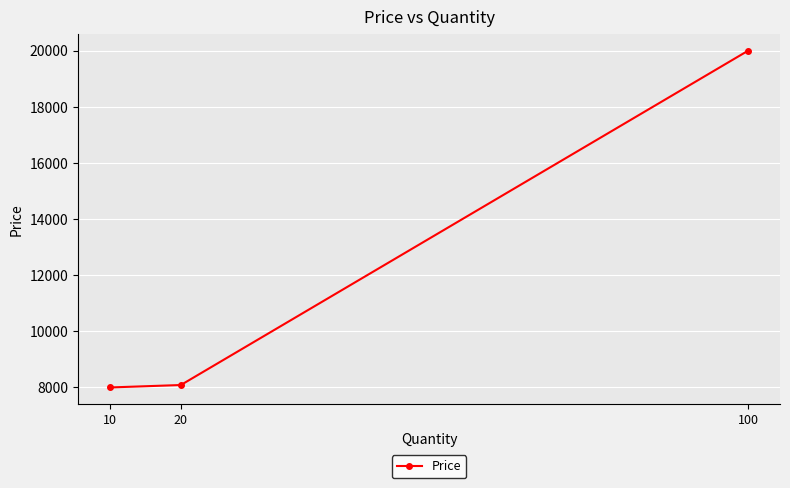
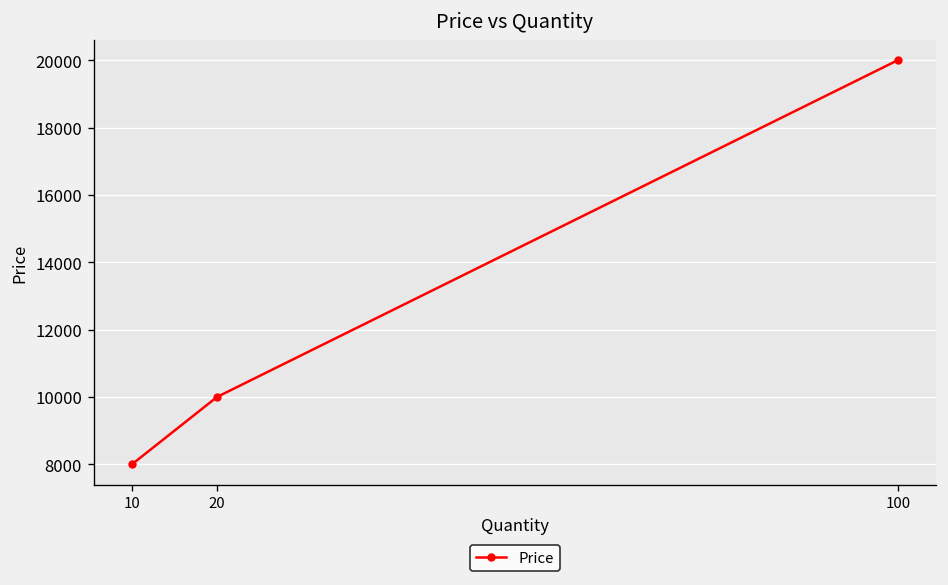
20: 8100 -> 10000
